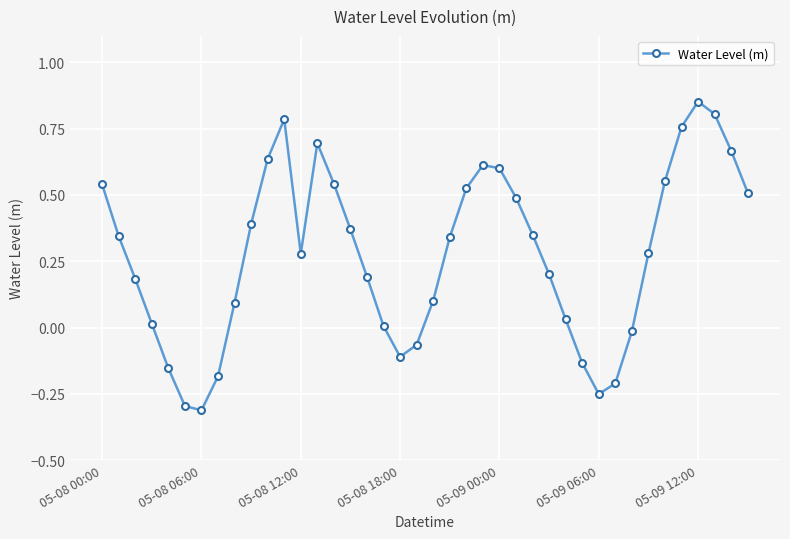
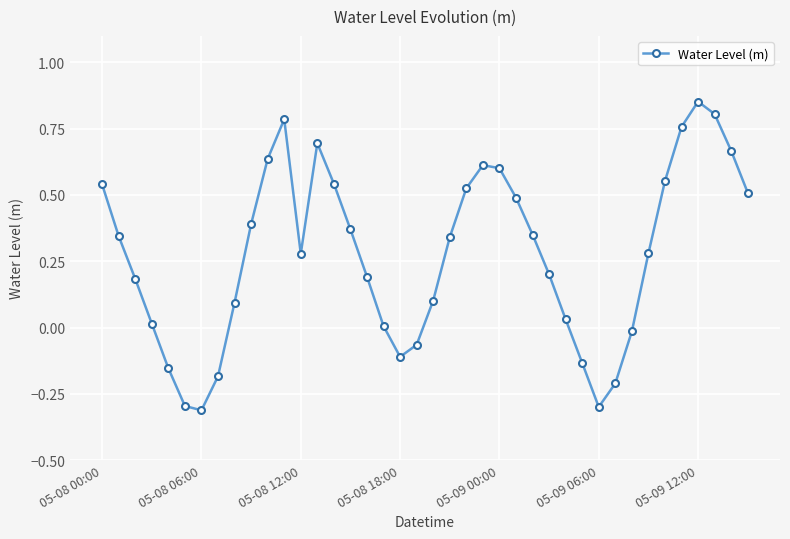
05-09 06:00: -0.25 -> -0.30
